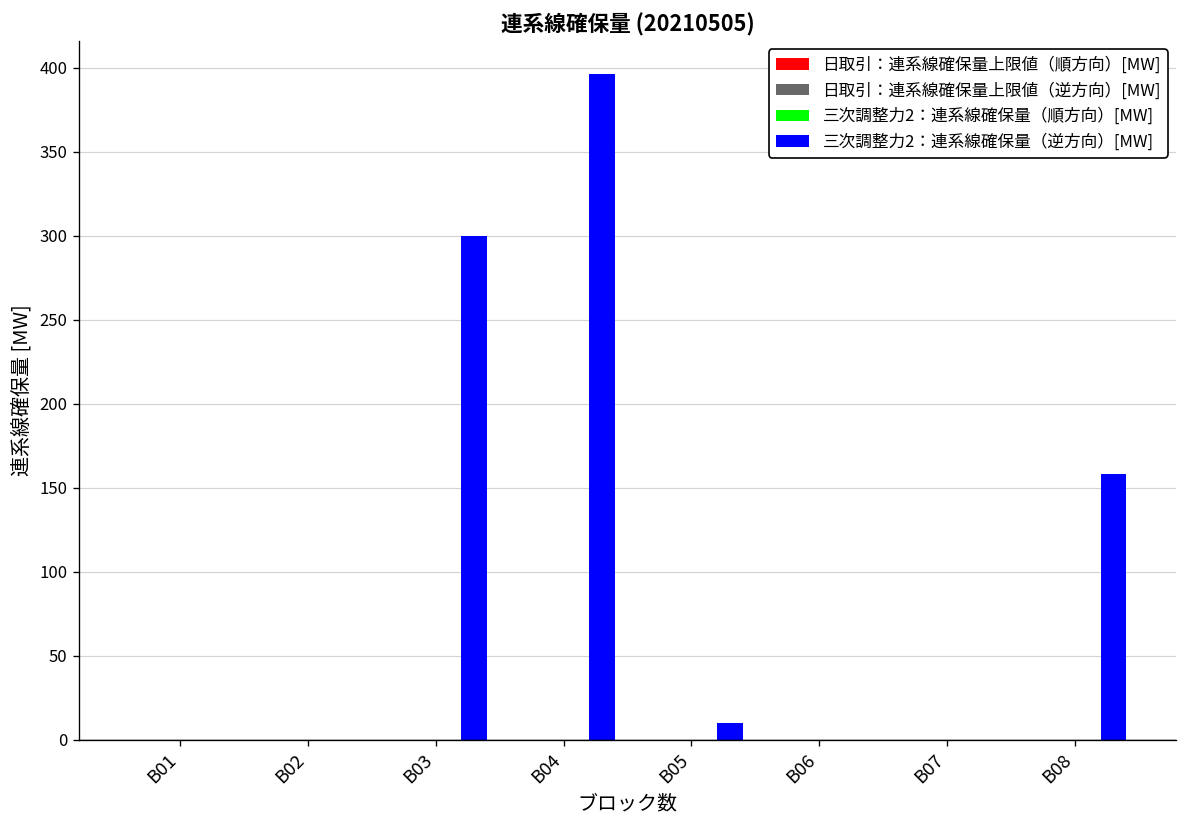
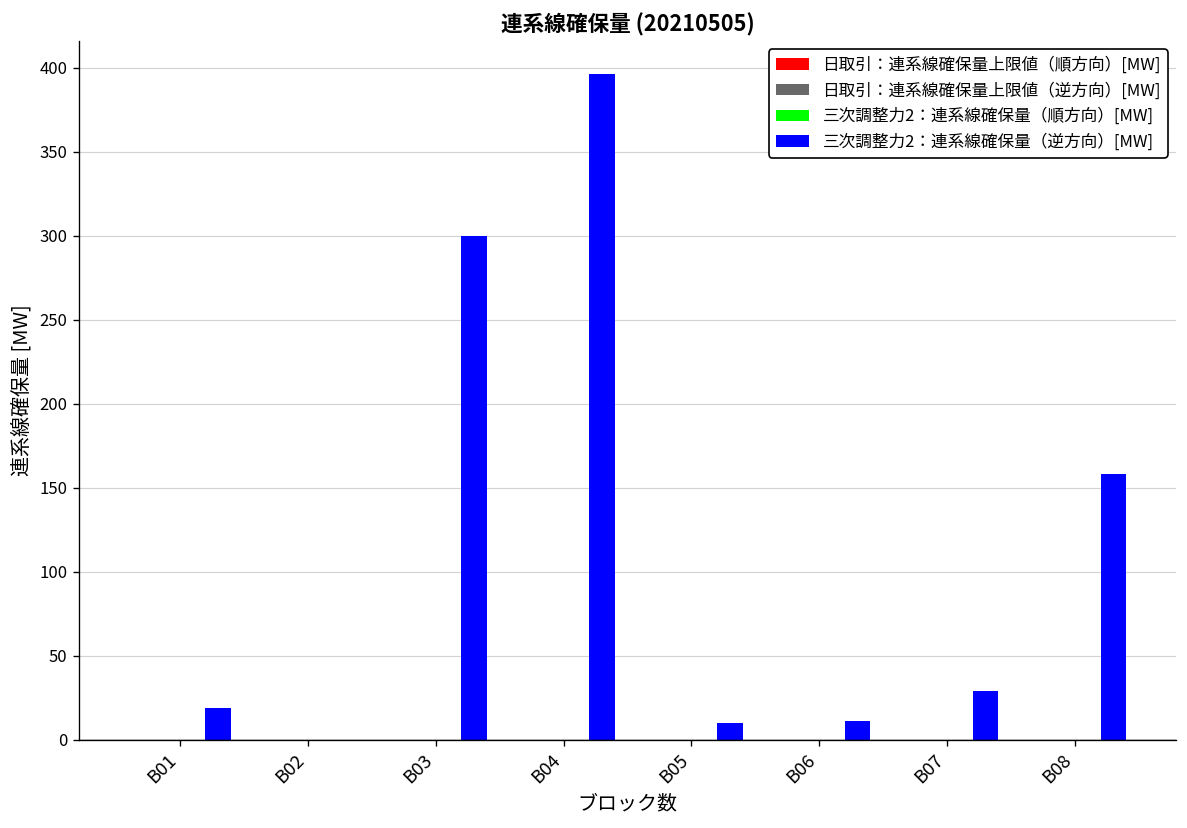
三次調整力2：連系線確保量（逆方向）[MW], B01: 0 -> 19
三次調整力2：連系線確保量（逆方向）[MW], B06: 0 -> 11
三次調整力2：連系線確保量（逆方向）[MW], B07: 0 -> 29
